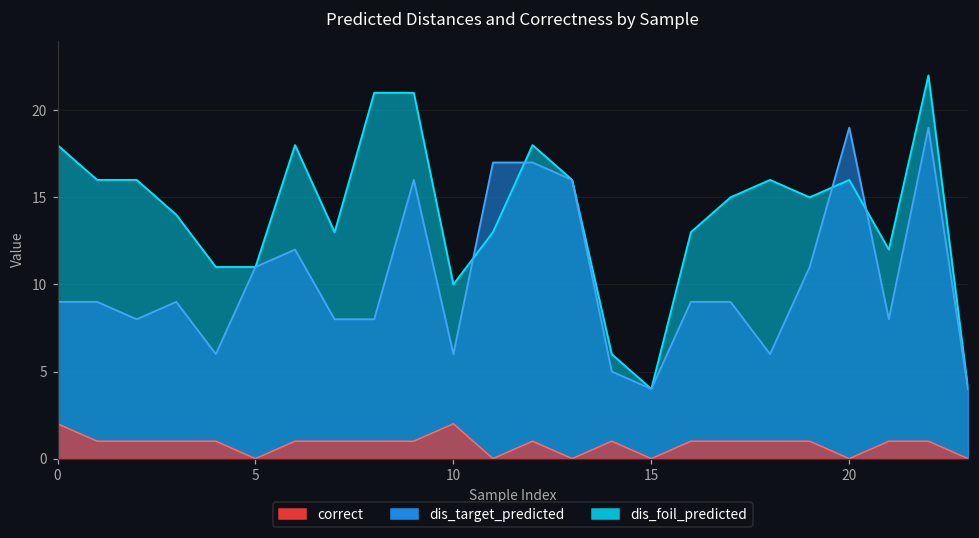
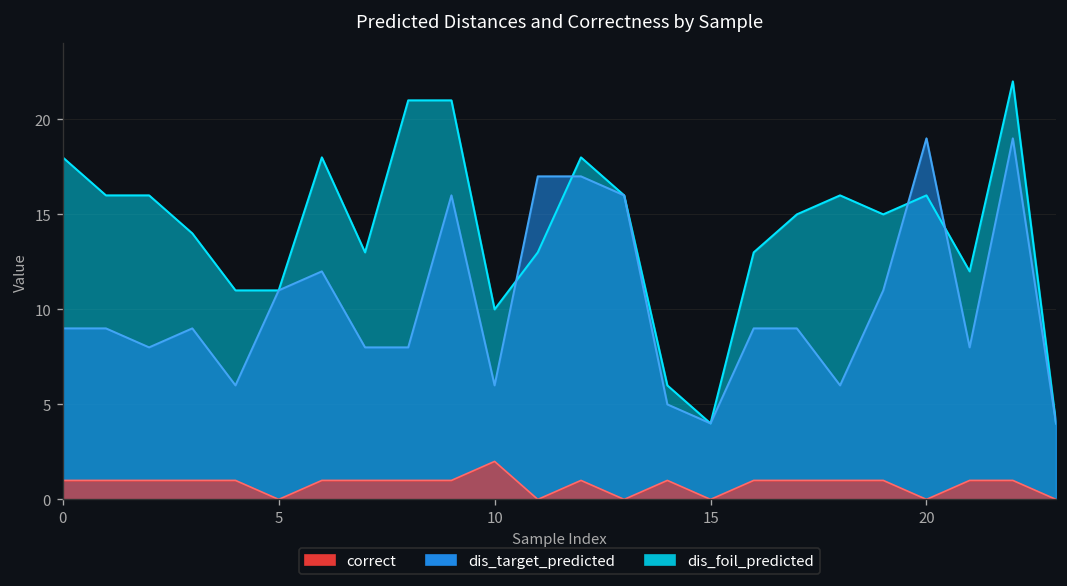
correct, 0: 2 -> 1
